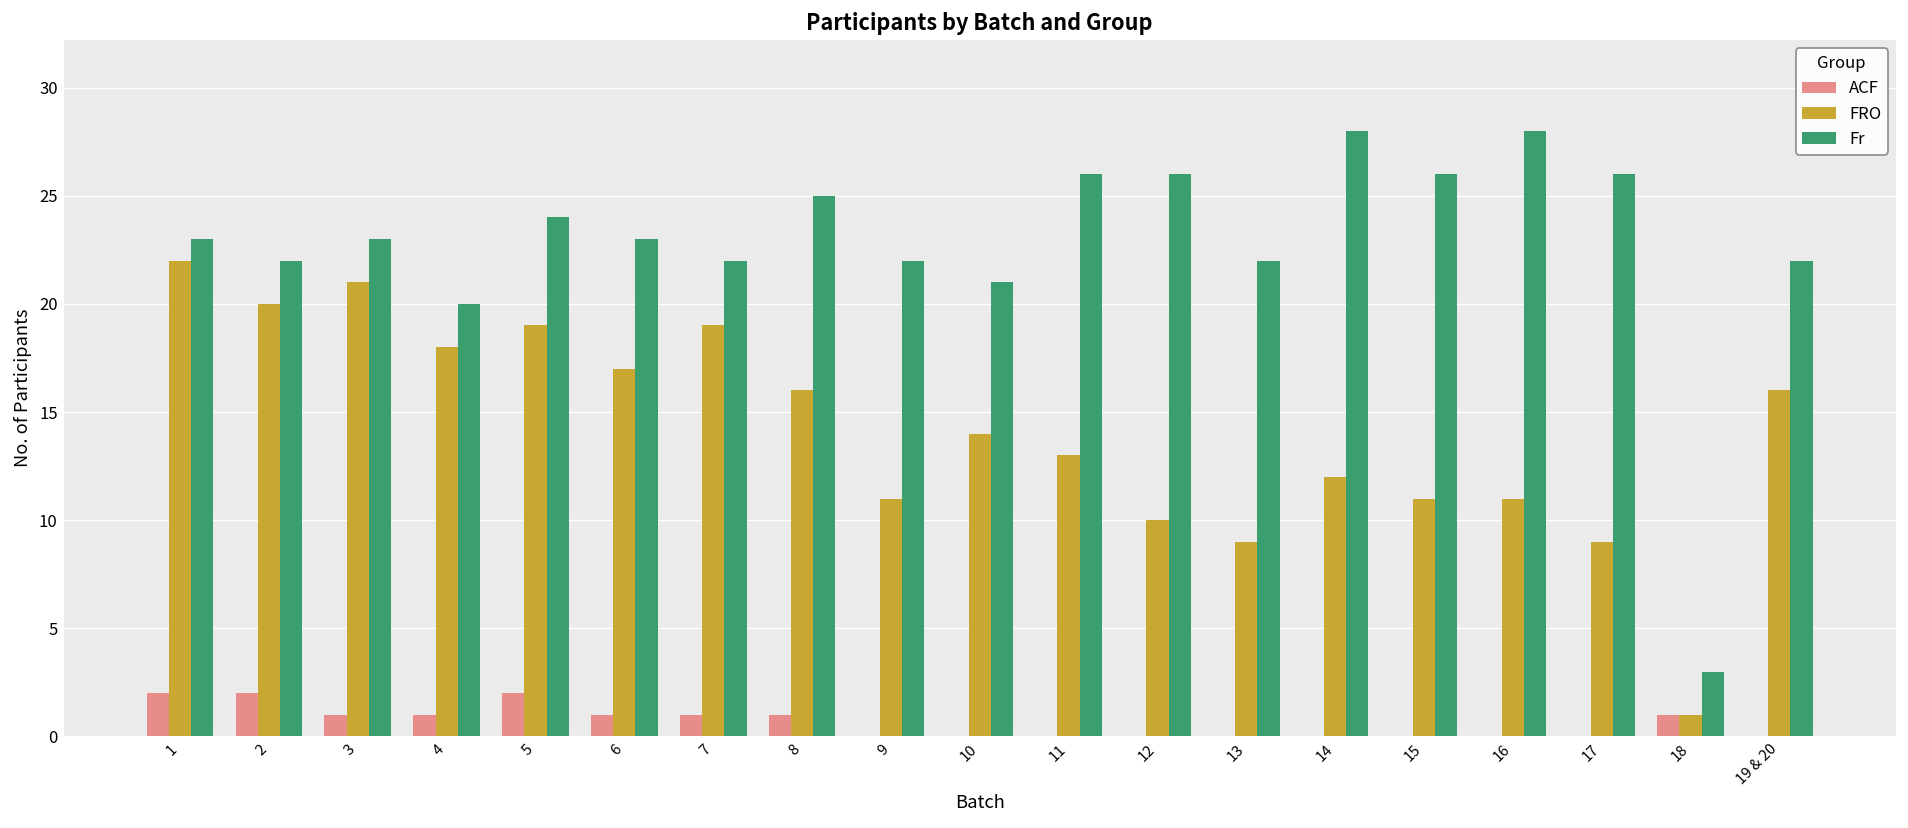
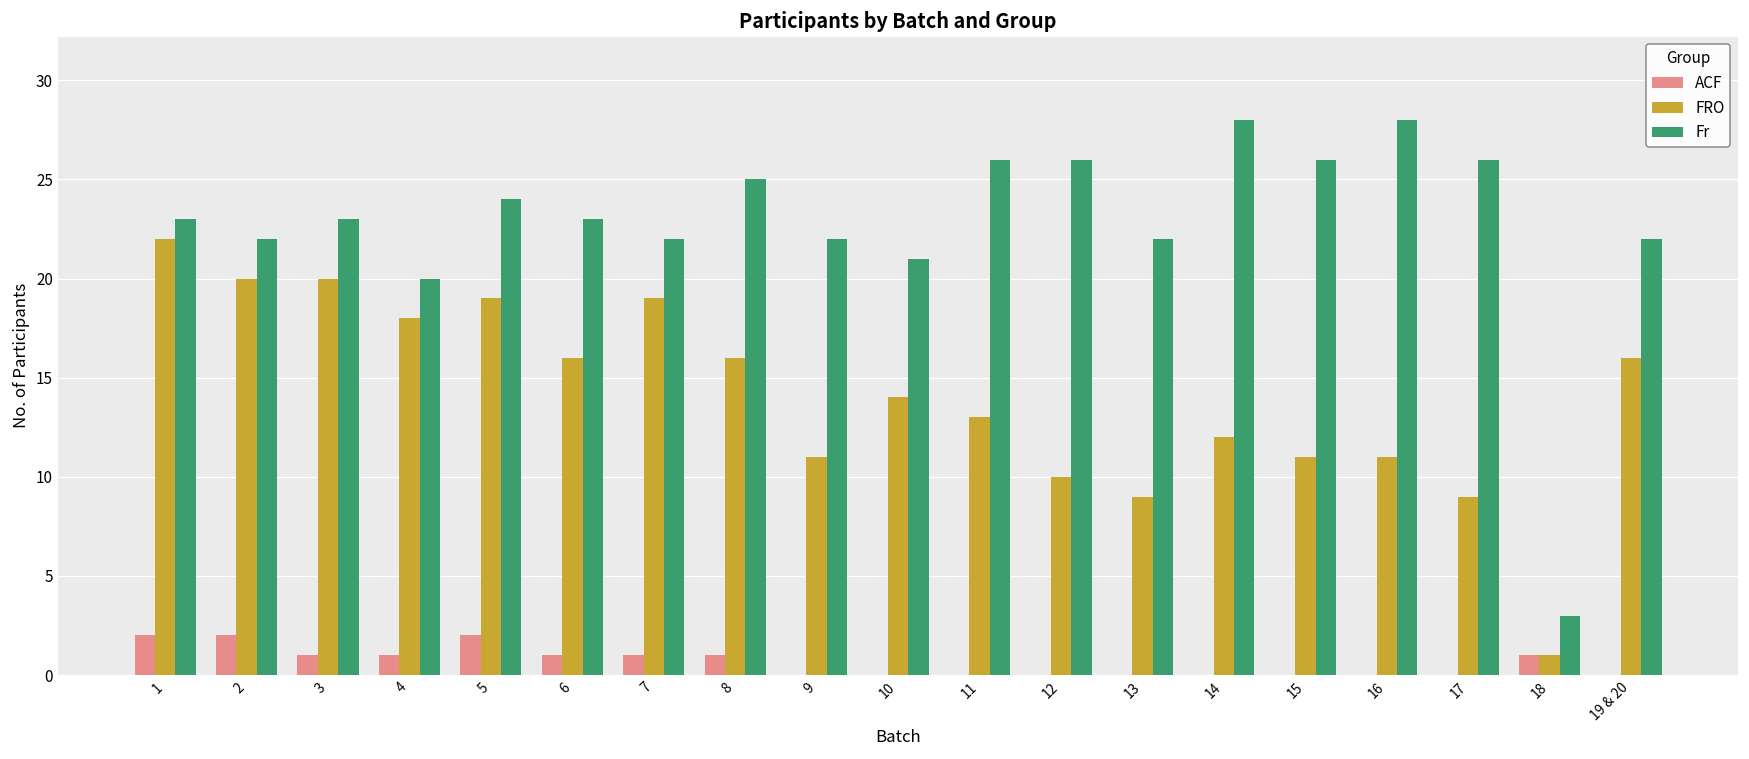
FRO, 3: 21 -> 20
FRO, 6: 17 -> 16
